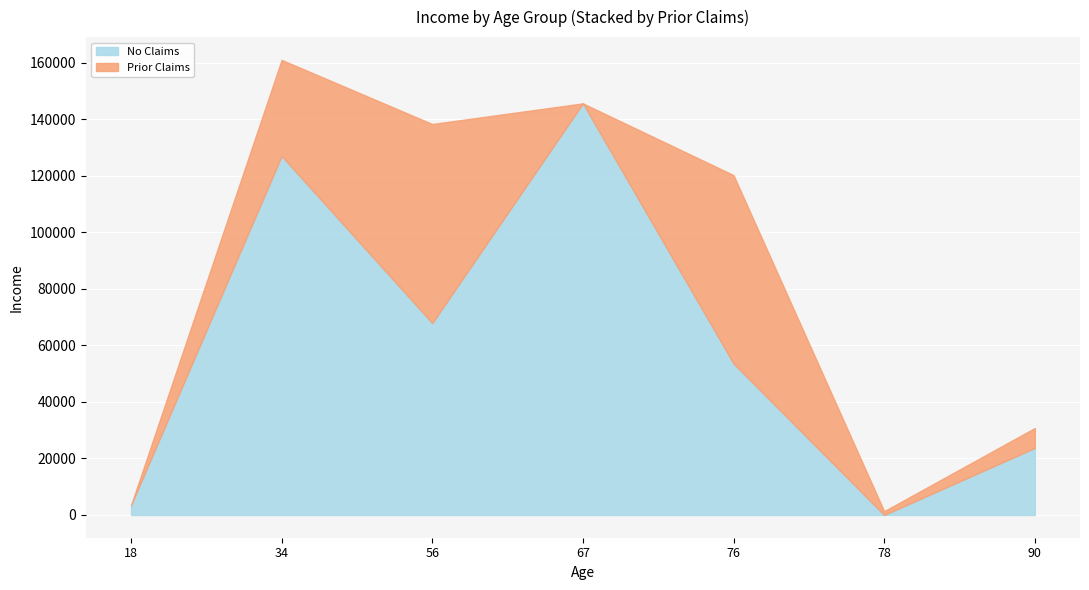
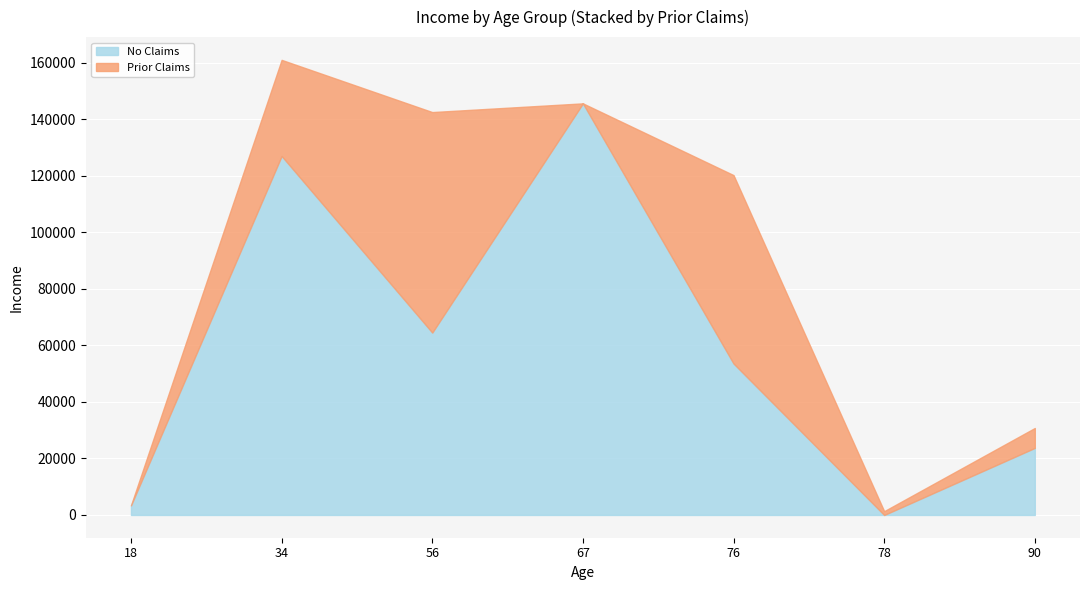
No Claims, 56: 68000 -> 65000
Prior Claims, 56: 70000 -> 78000
